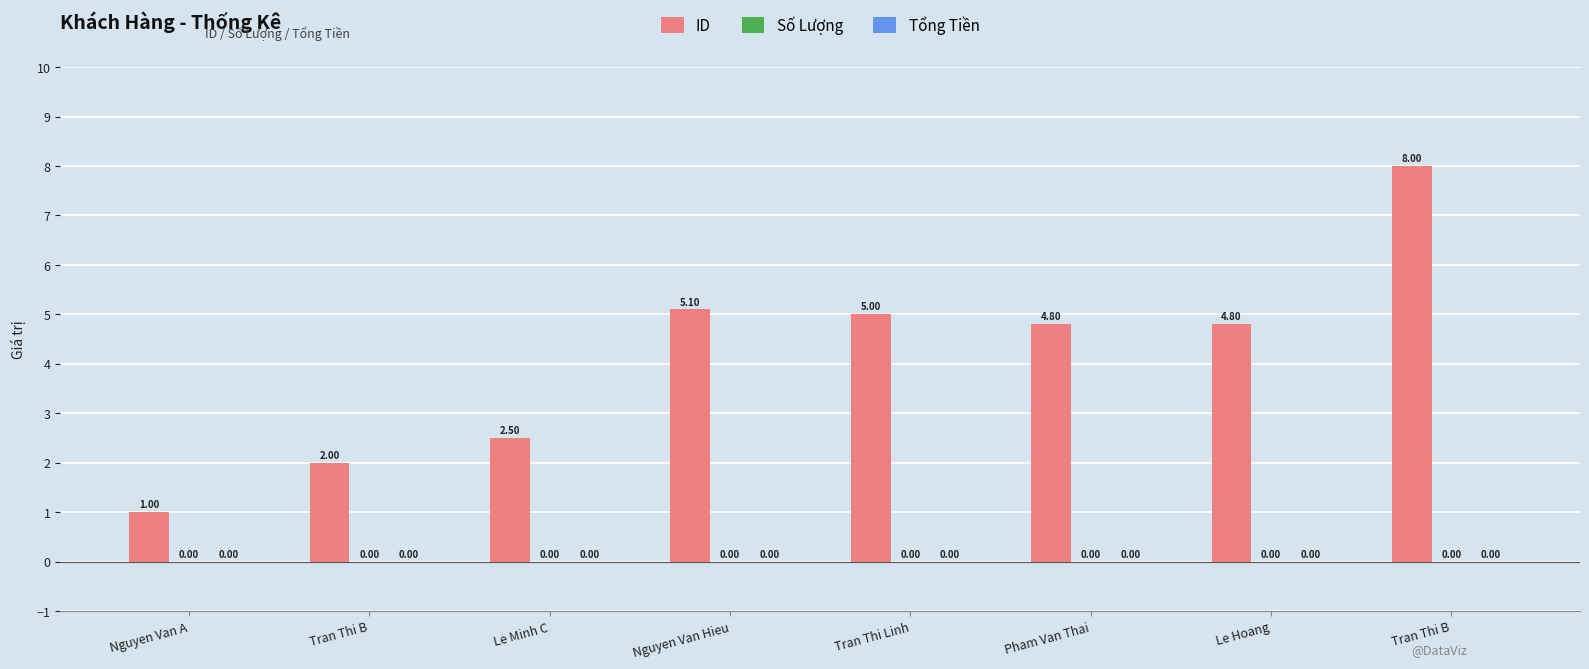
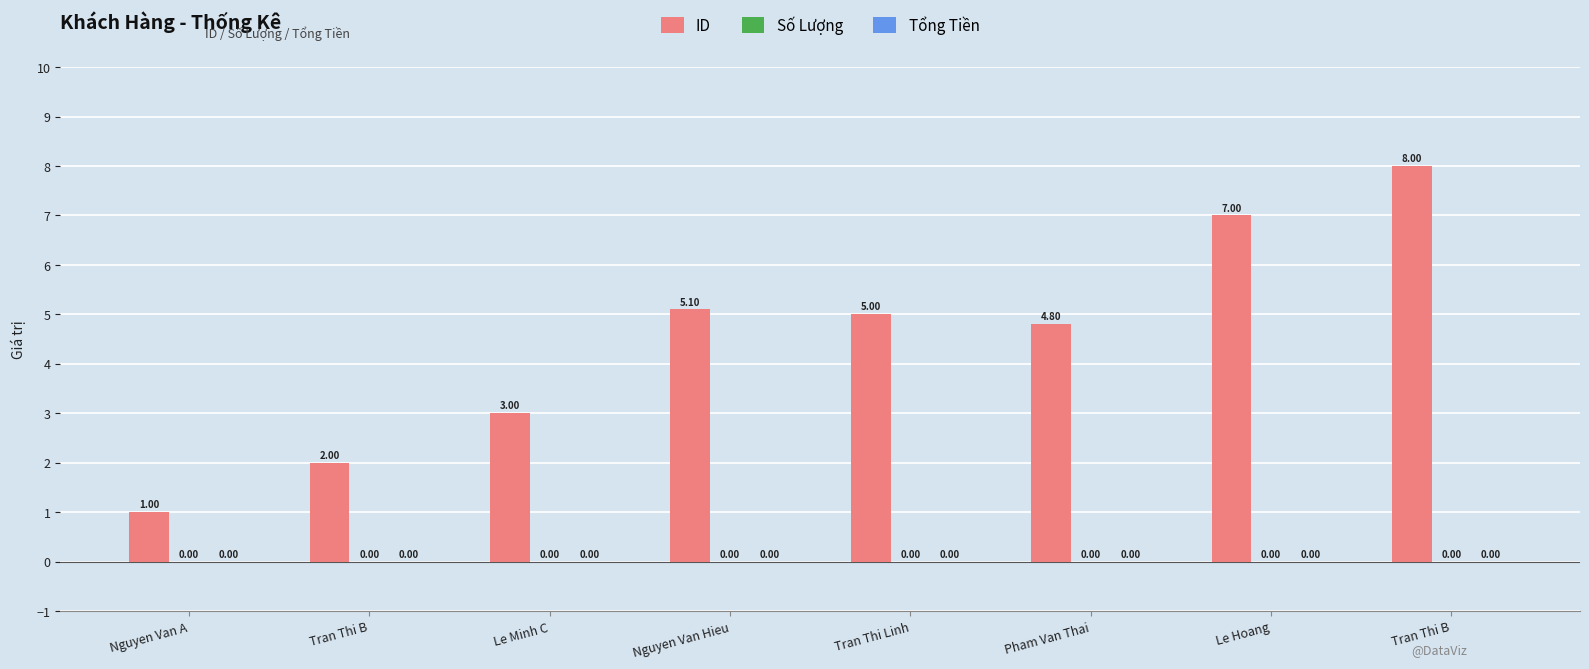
ID, Le Minh C: 2.50 -> 3.00
ID, Le Hoang: 4.80 -> 7.00
